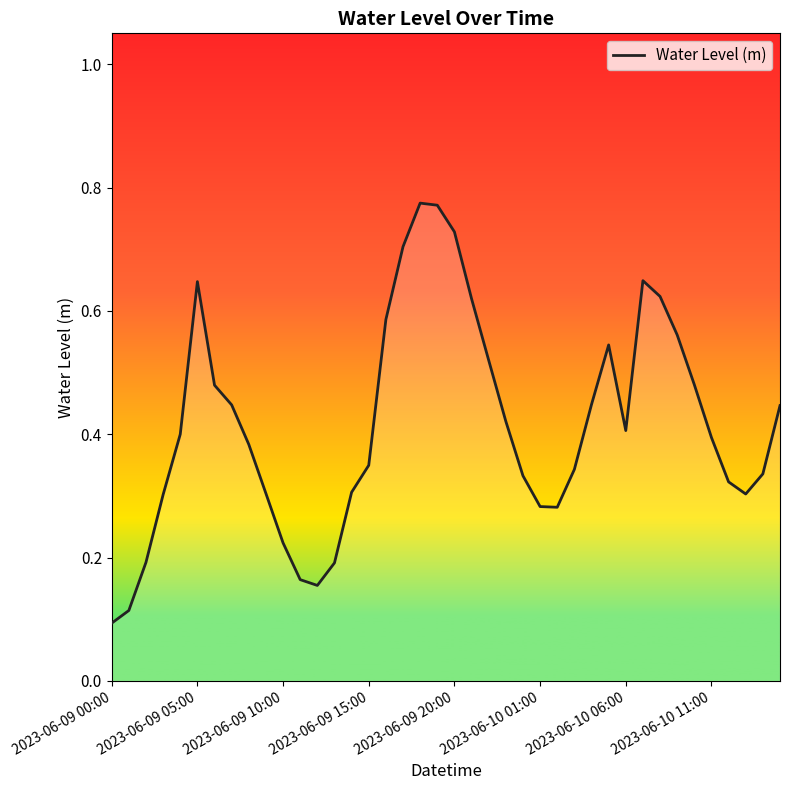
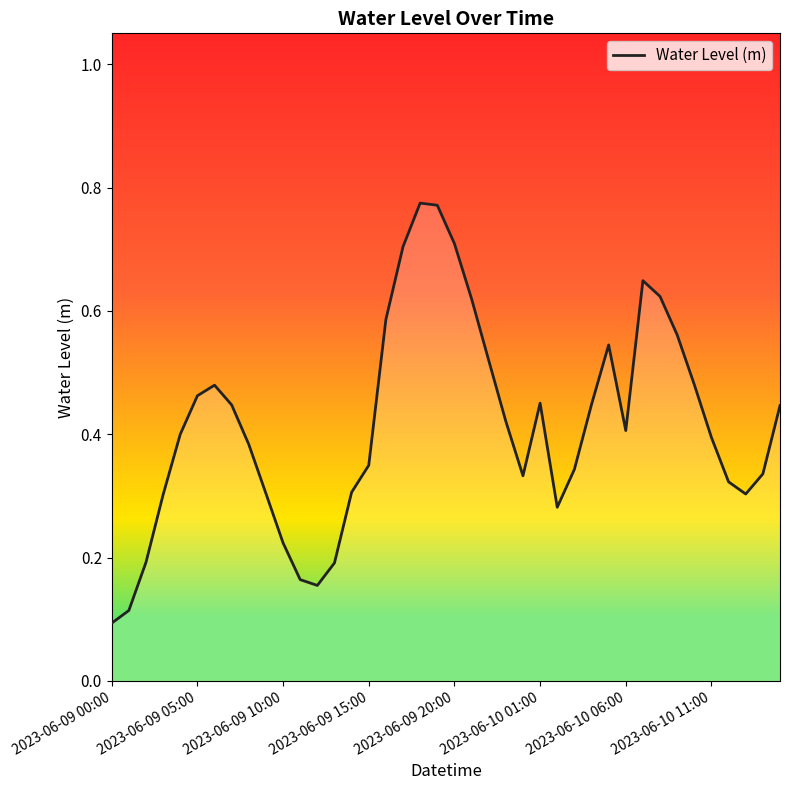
2023-06-09 05:00: 0.65 -> 0.46
2023-06-09 20:00: 0.73 -> 0.71
2023-06-10 01:00: 0.28 -> 0.45
